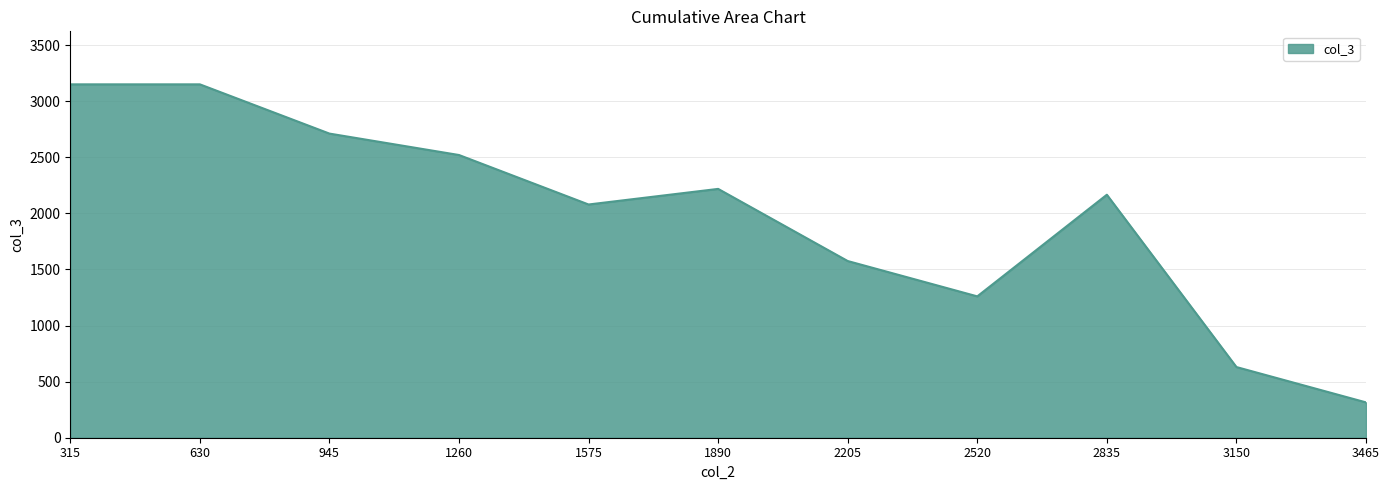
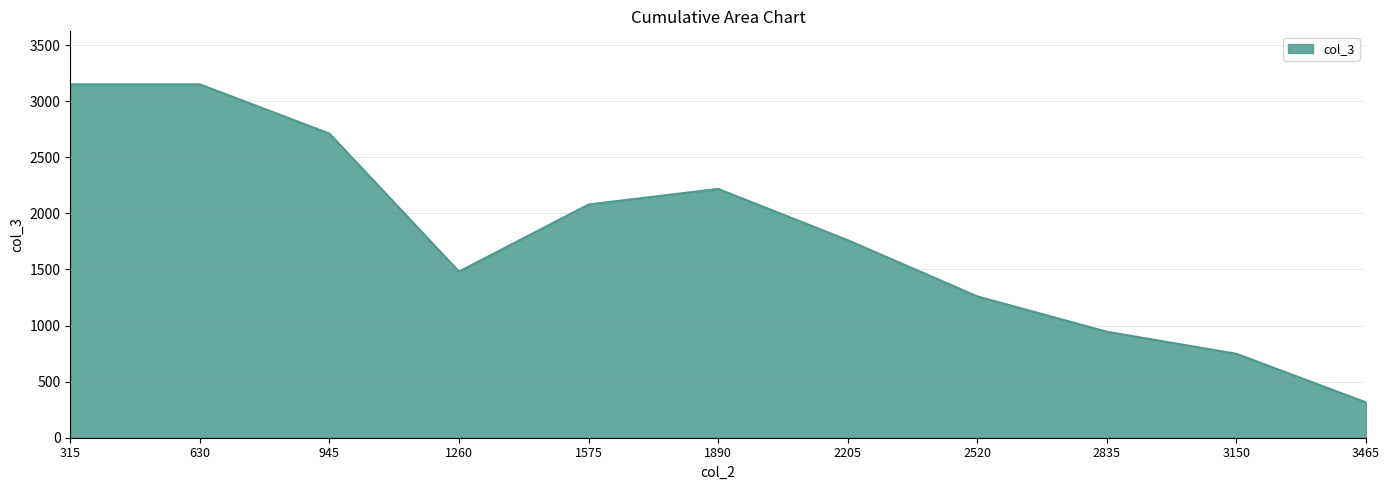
1260: 2520 -> 1480
2205: 1580 -> 1760
2835: 2170 -> 950
3150: 630 -> 750
